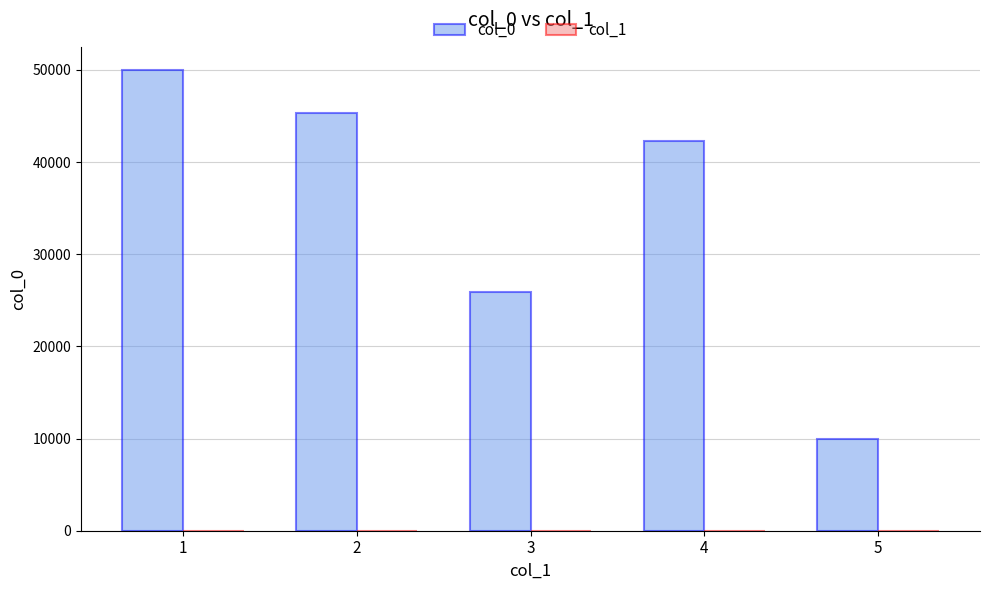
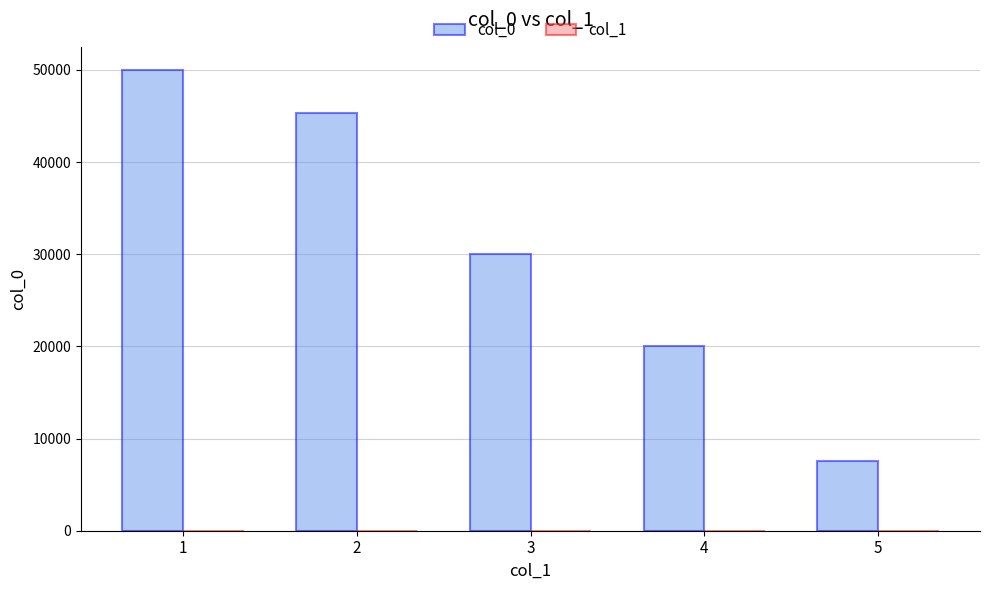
col_0, 3: 26000 -> 30000
col_0, 4: 42000 -> 20000
col_0, 5: 10000 -> 8000
